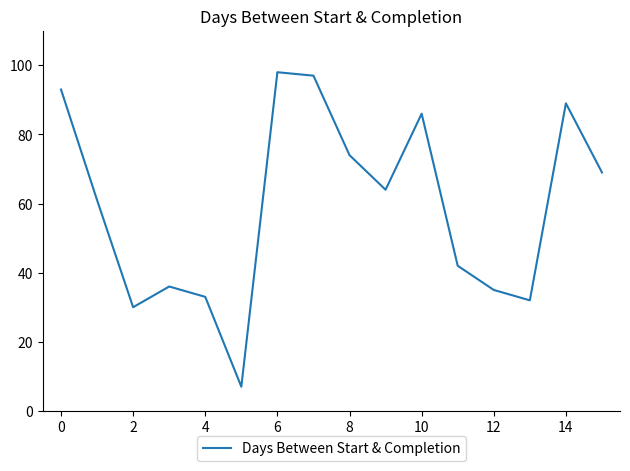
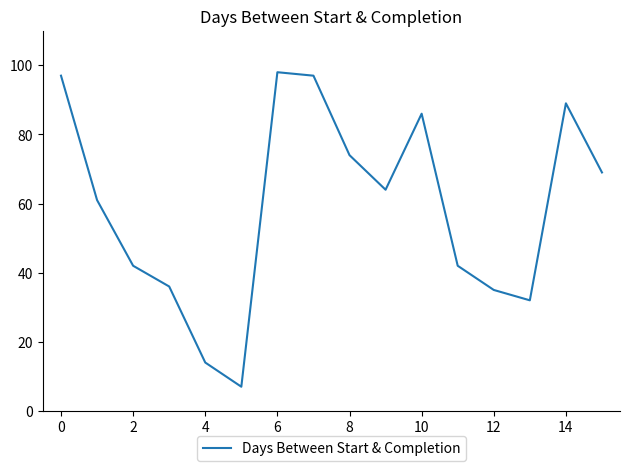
0: 93 -> 97
2: 30 -> 42
4: 33 -> 14
